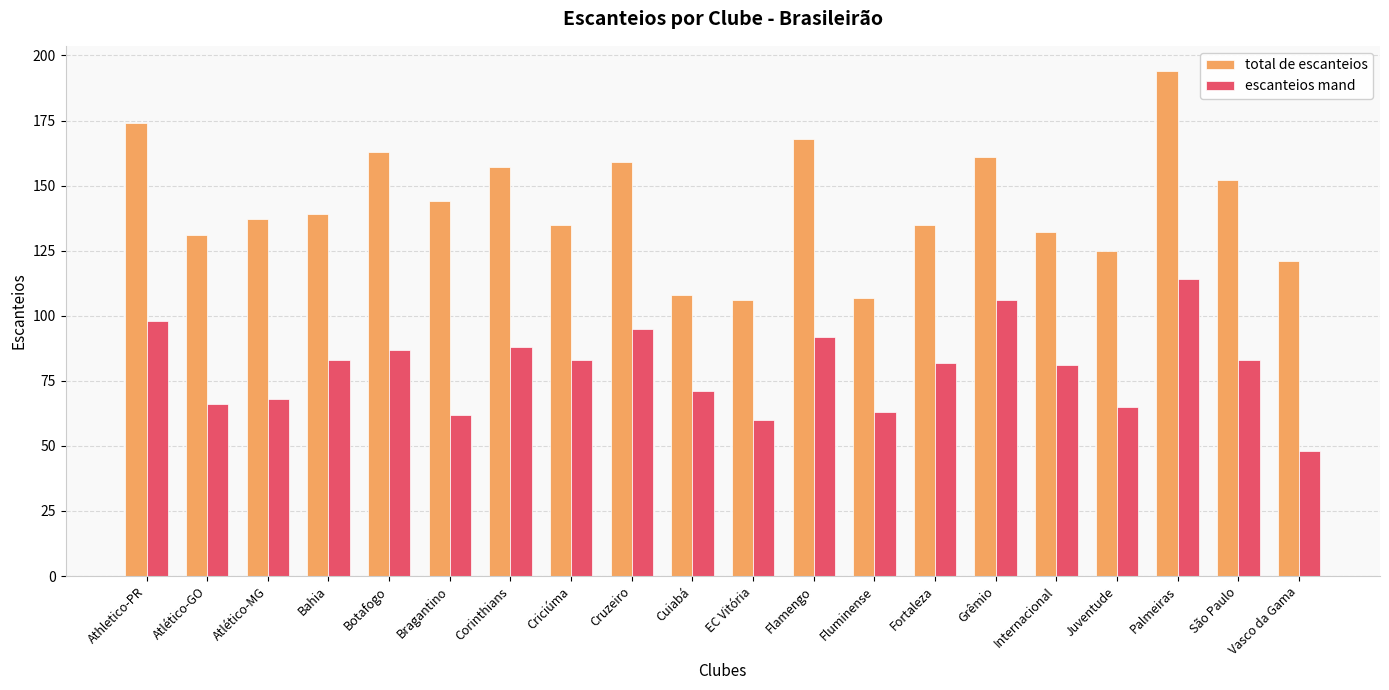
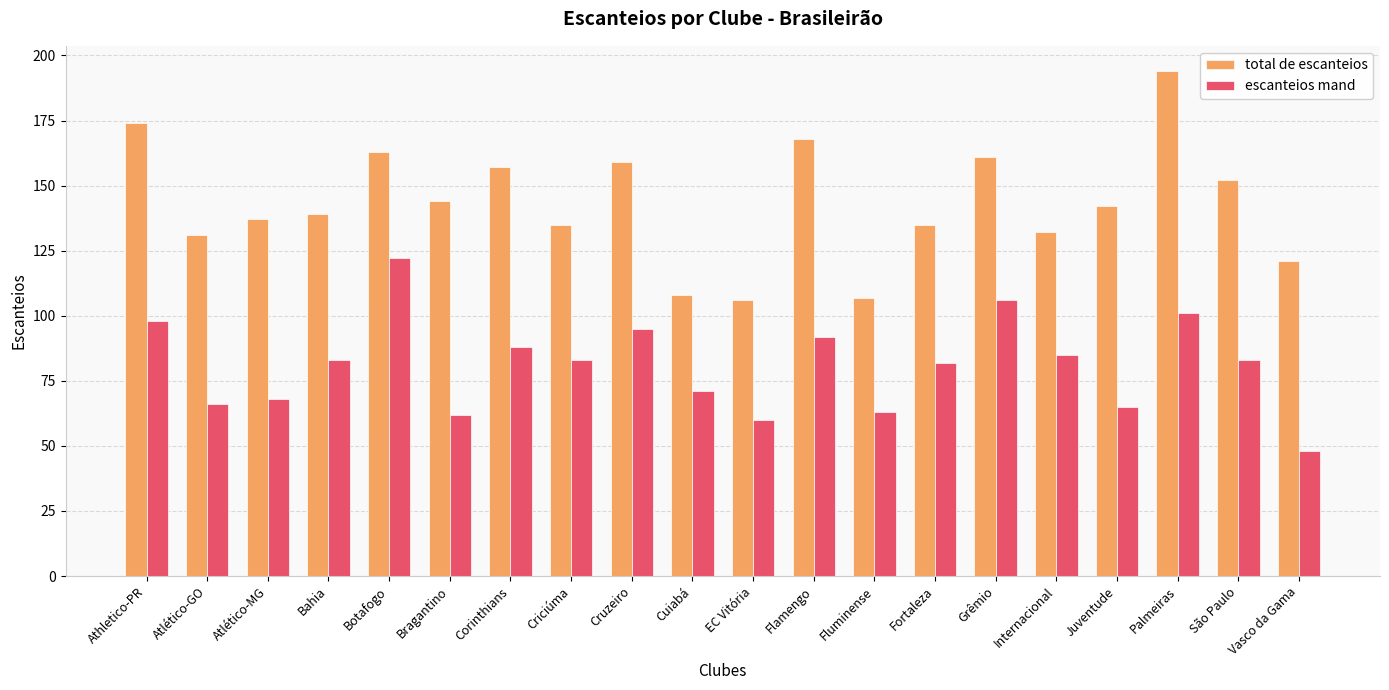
escanteios mand, Botafogo: 87 -> 122
escanteios mand, Internacional: 81 -> 85
total de escanteios, Juventude: 125 -> 142
escanteios mand, Palmeiras: 114 -> 101
